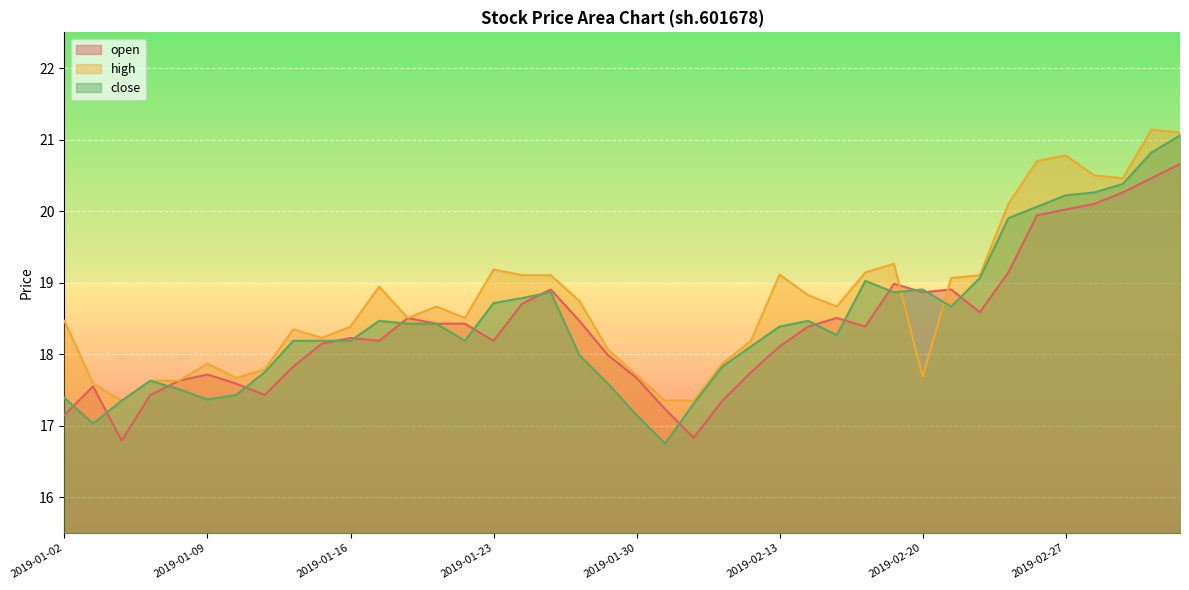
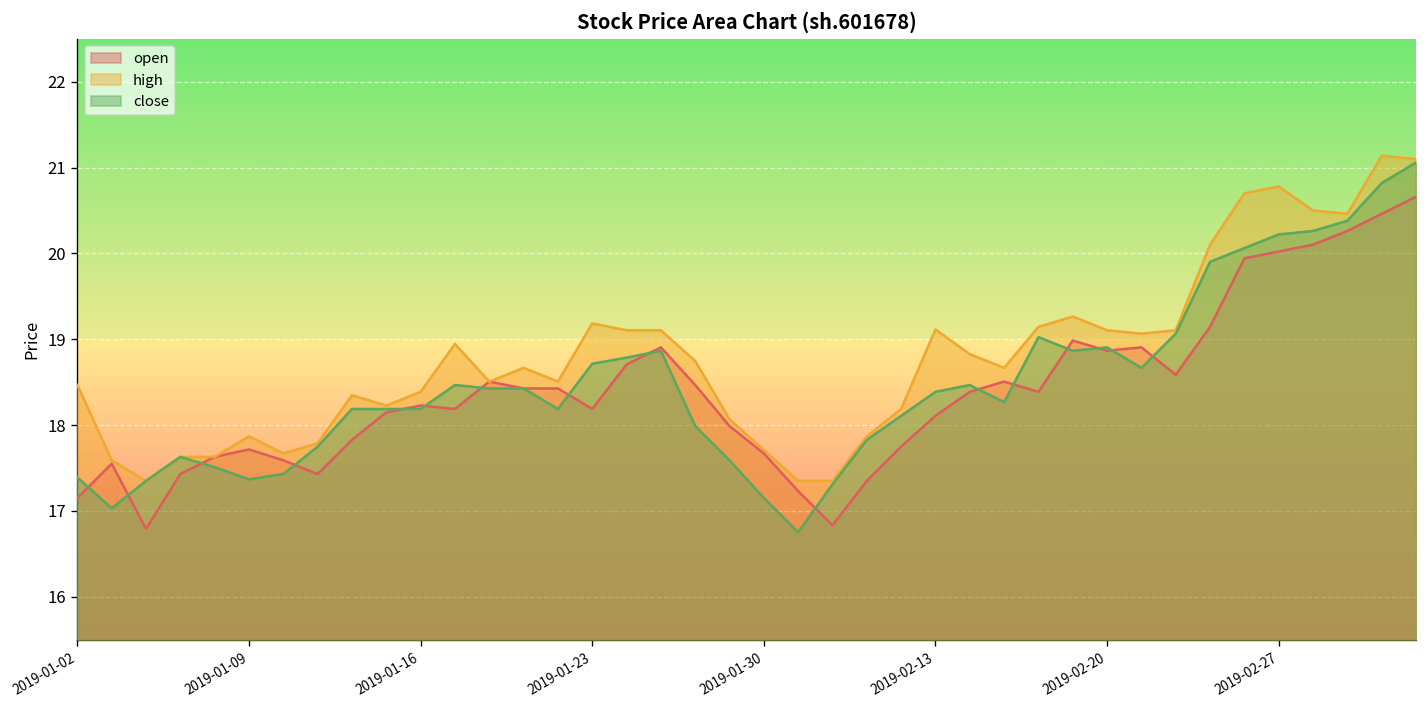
high, 2019-02-20: 17.7 -> 19.1
